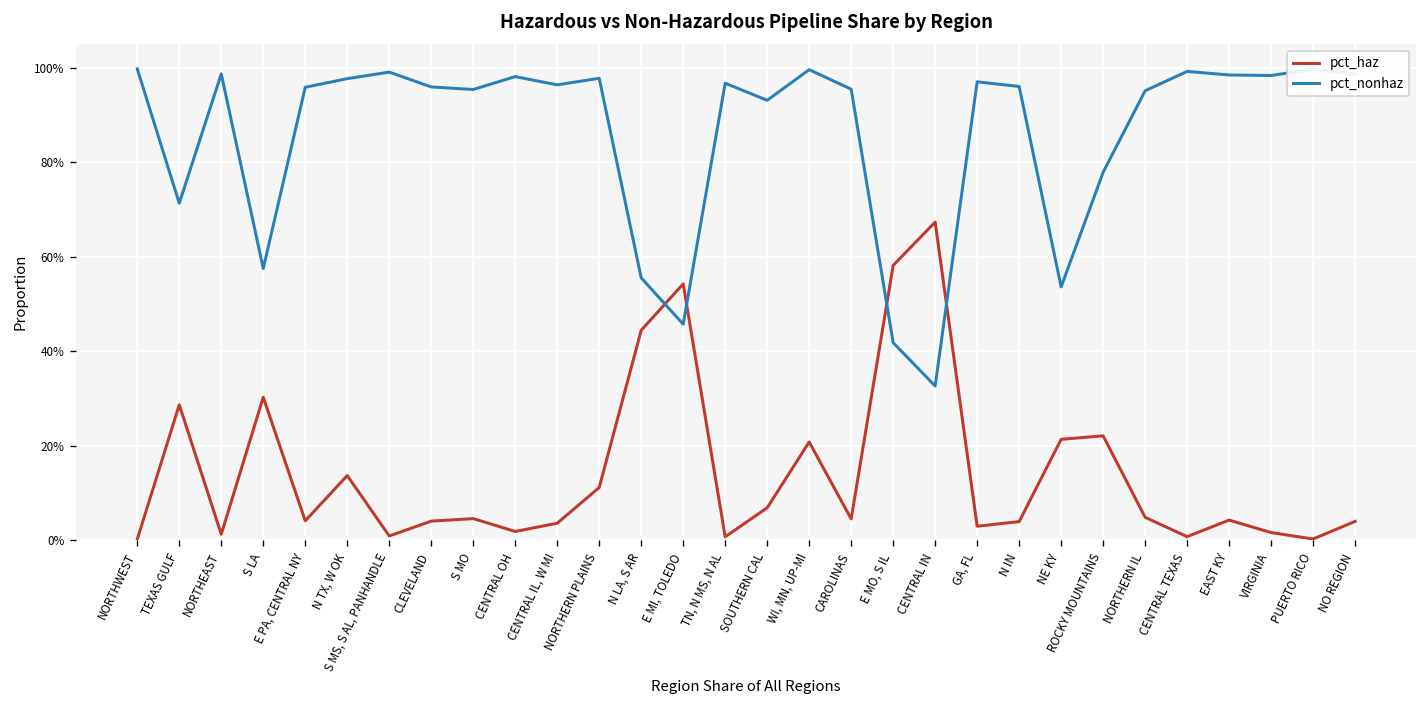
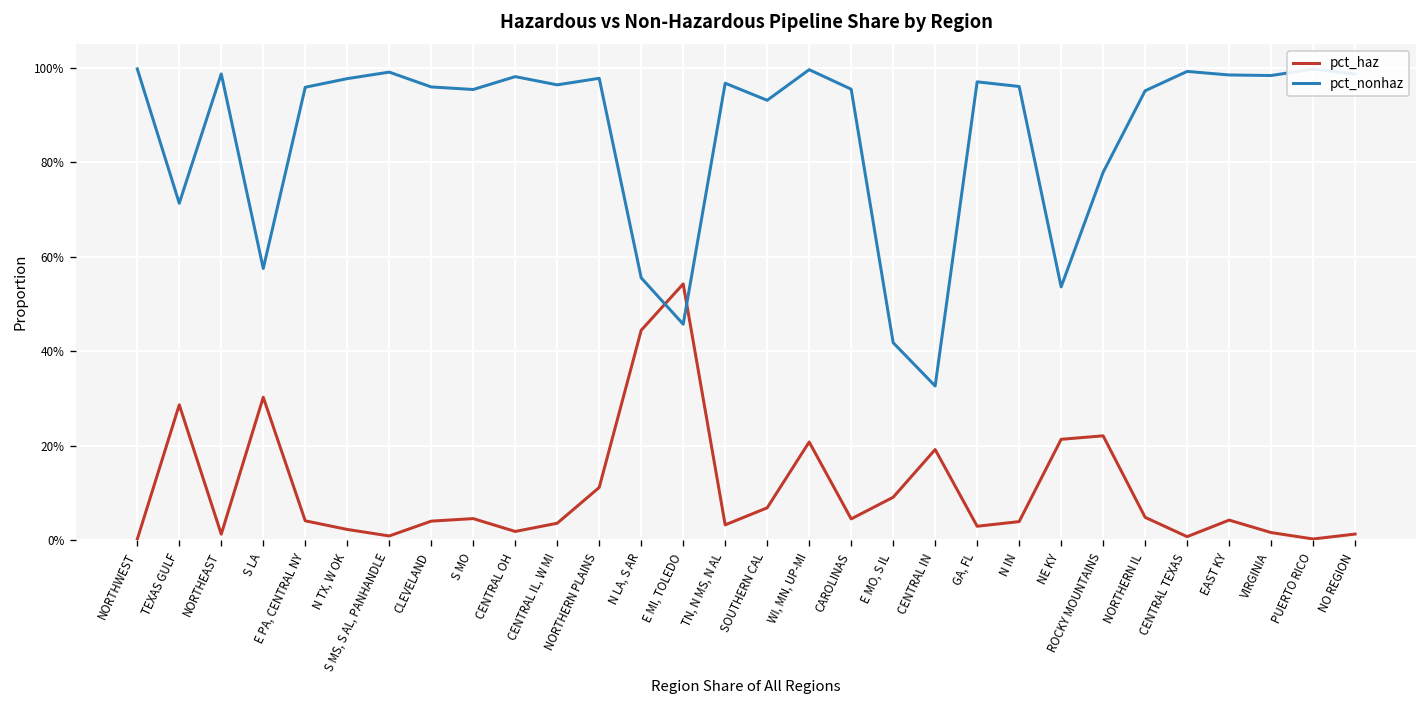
pct_haz, N TX, W OK: 14% -> 2%
pct_haz, TN, N MS, N AL: 1% -> 3%
pct_haz, E MO, S IL: 58% -> 9%
pct_haz, CENTRAL IN: 67% -> 19%
pct_haz, NO REGION: 4% -> 1%
